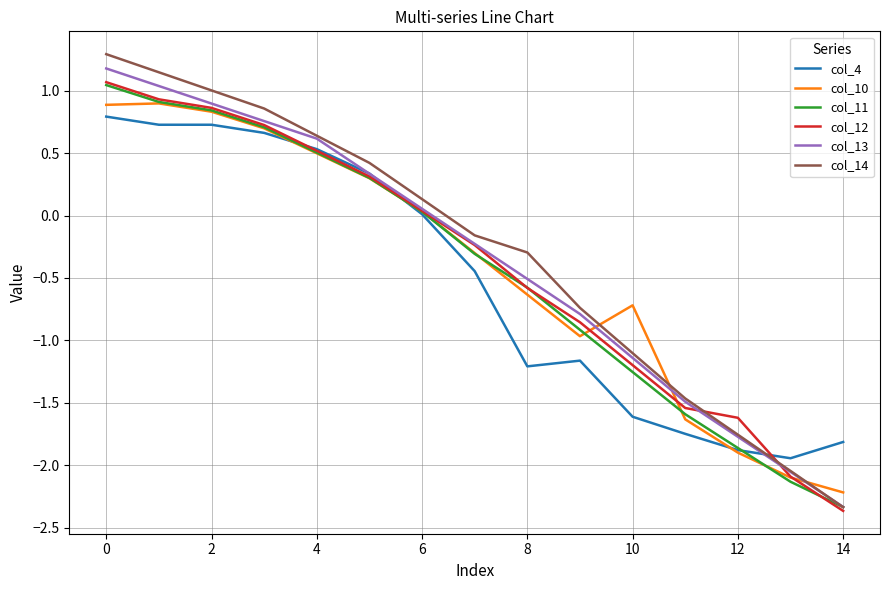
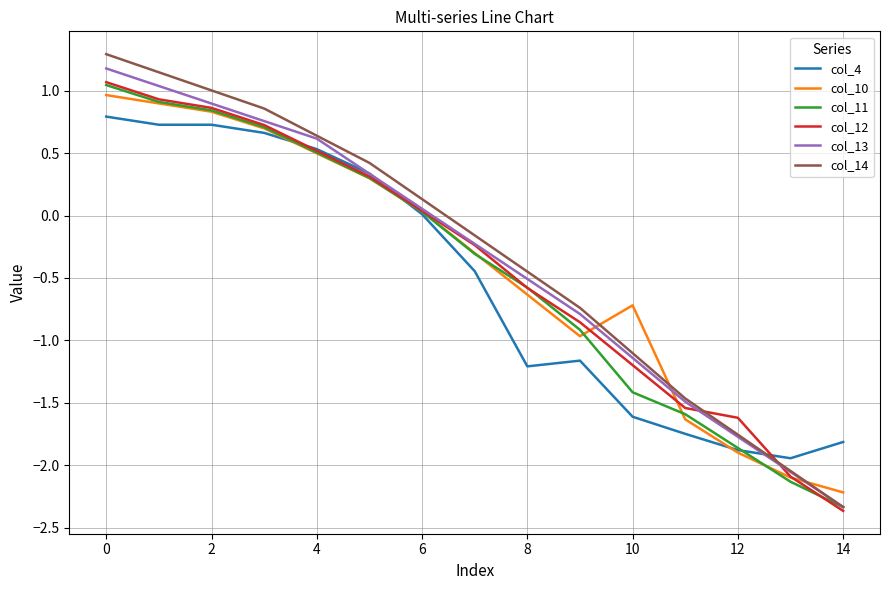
col_10, 0: 0.89 -> 0.97
col_14, 8: -0.30 -> -0.45
col_11, 10: -1.25 -> -1.42
